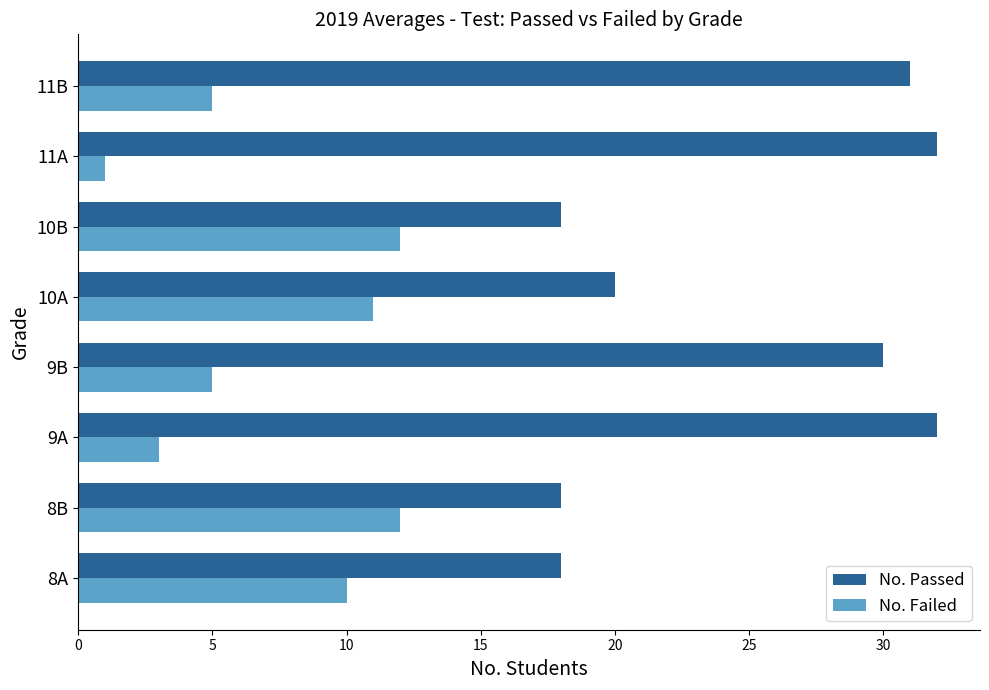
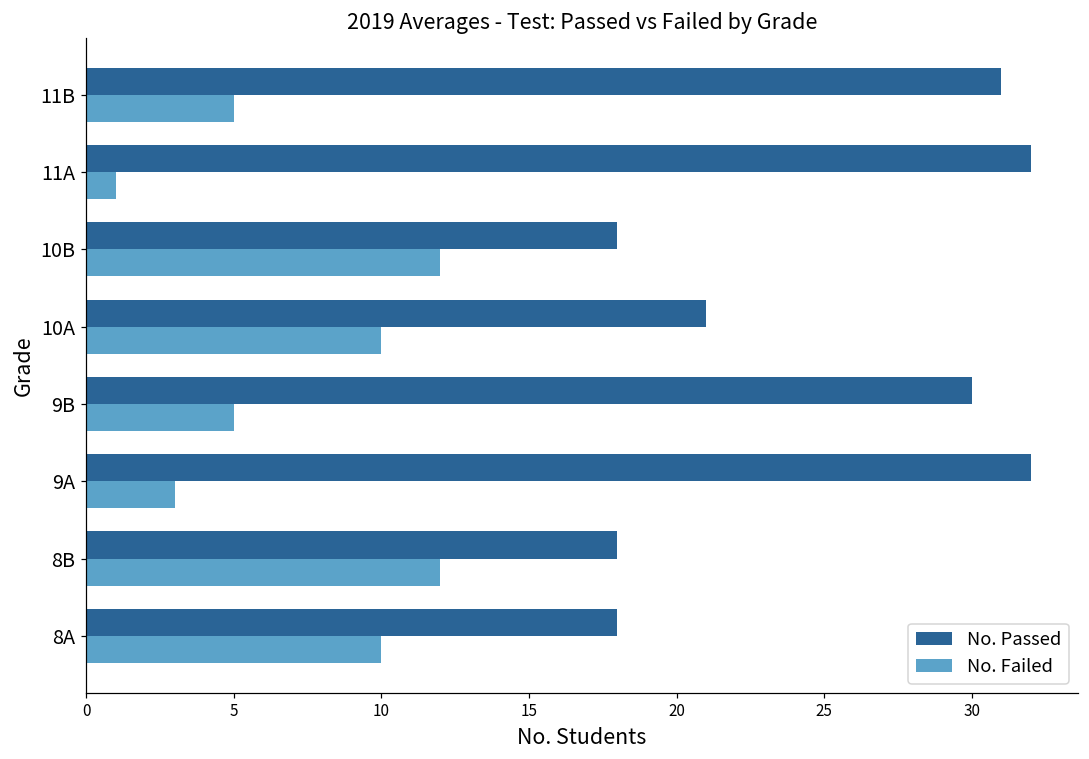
No. Passed, 10A: 20 -> 21
No. Failed, 10A: 11 -> 10
